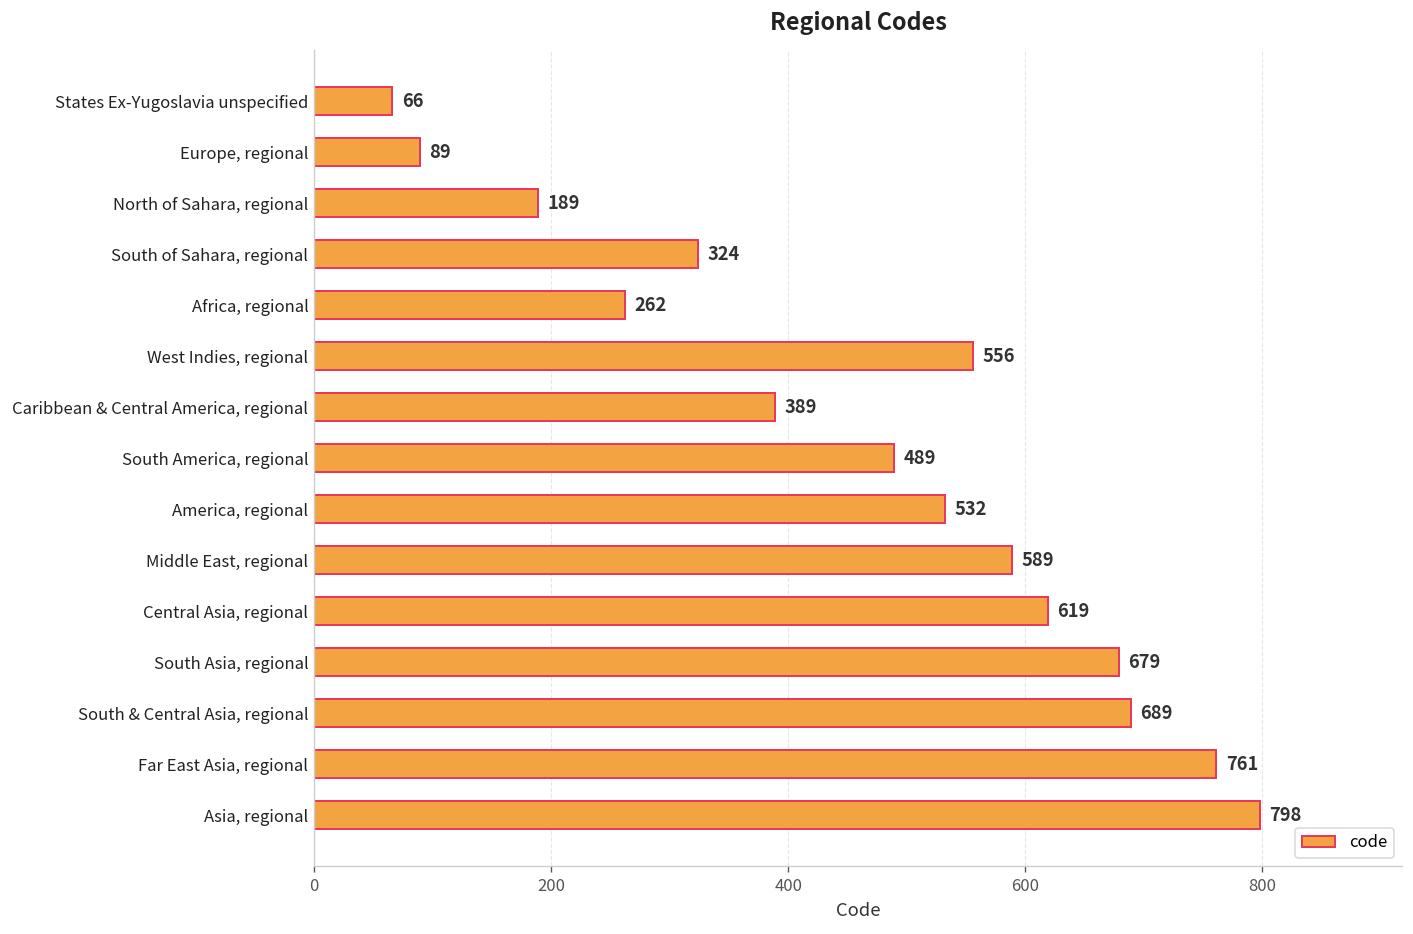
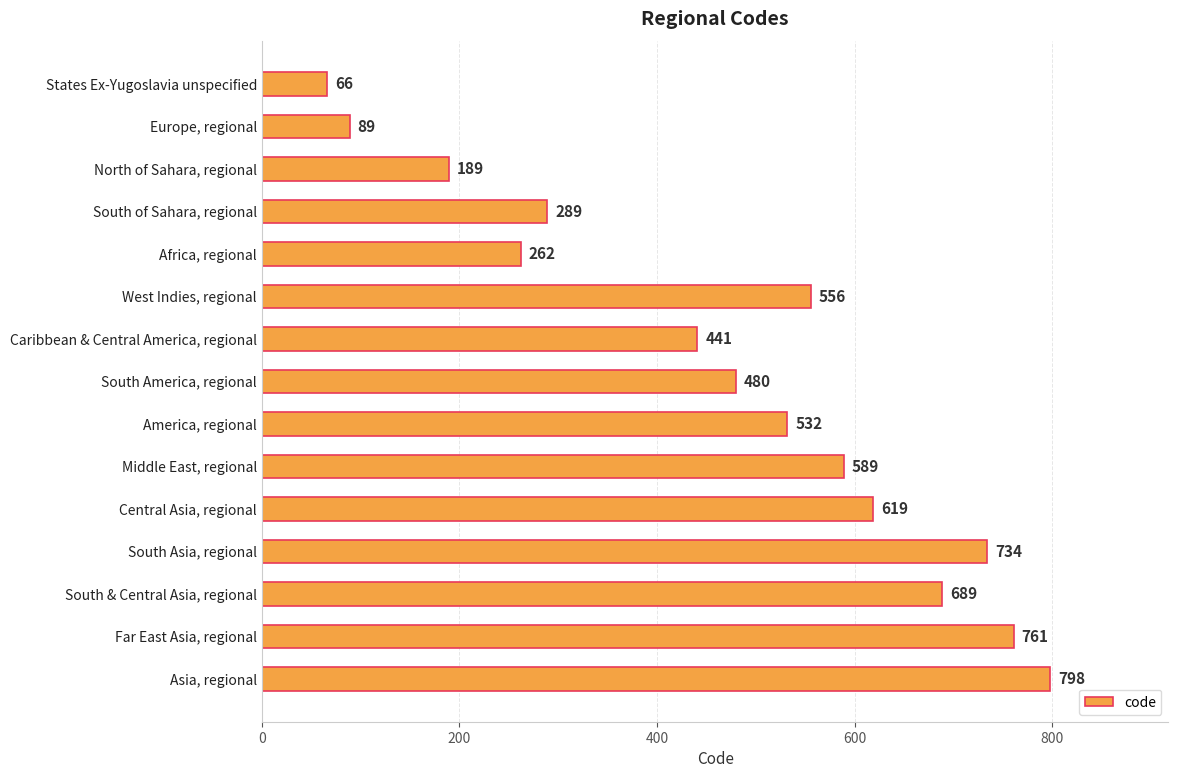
South of Sahara, regional: 324 -> 289
Caribbean & Central America, regional: 389 -> 441
South America, regional: 489 -> 480
South Asia, regional: 679 -> 734
